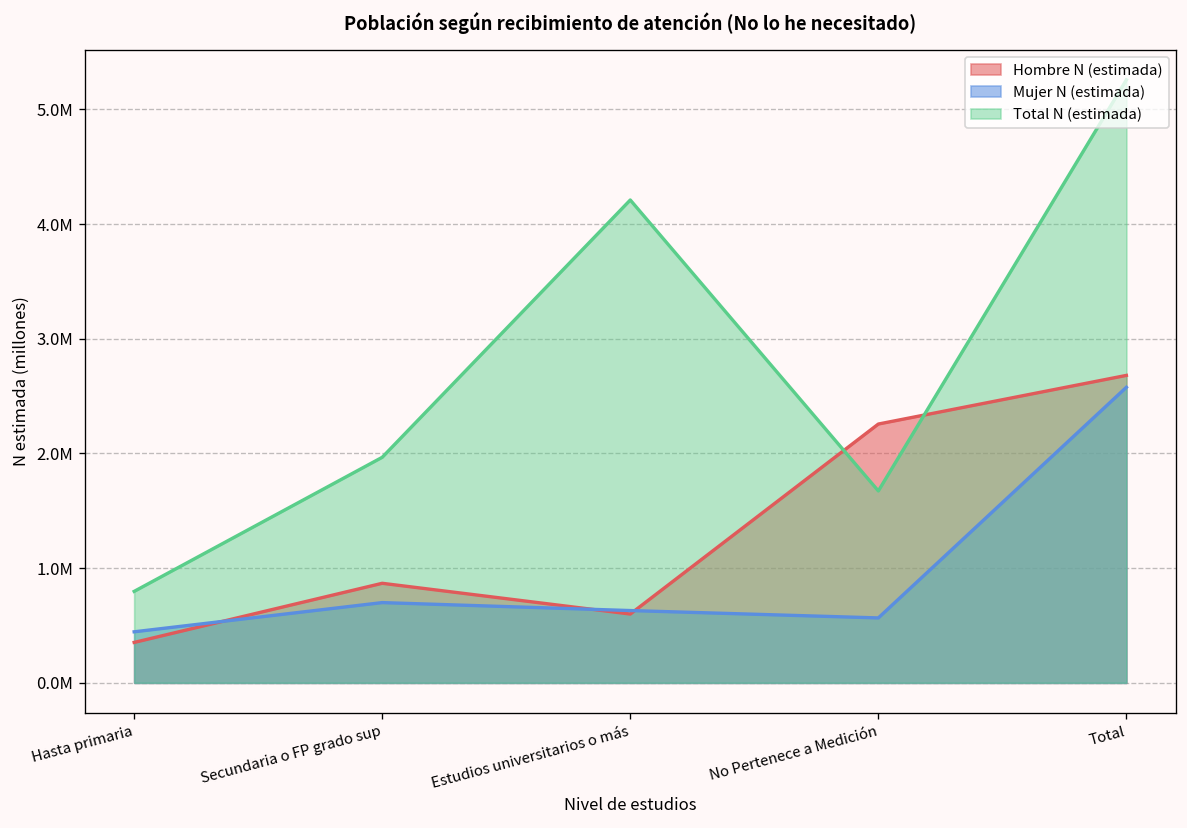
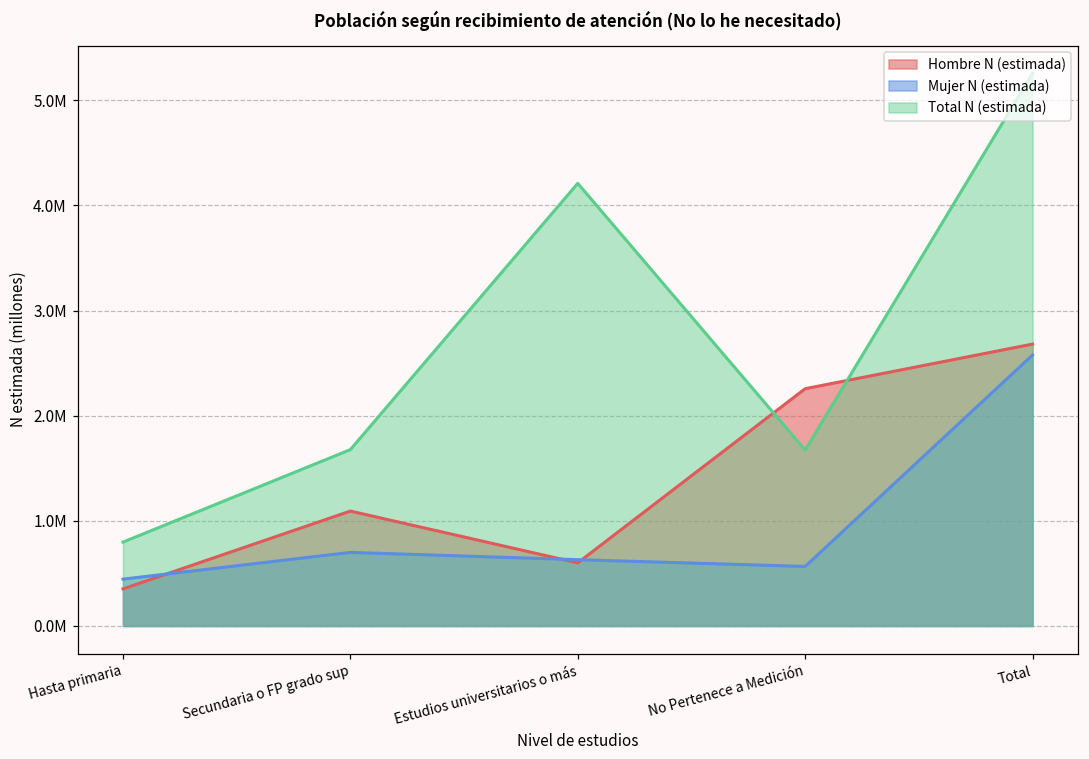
Hombre N (estimada), Secundaria o FP grado sup: 900000 -> 1100000
Total N (estimada), Secundaria o FP grado sup: 2000000 -> 1700000
